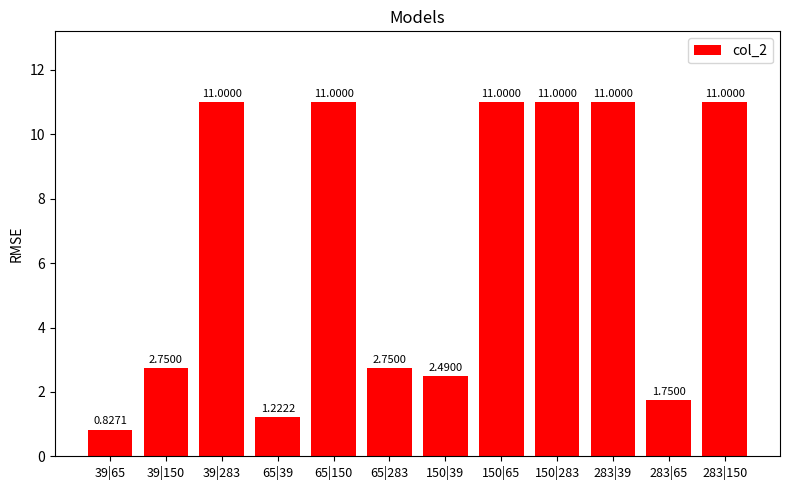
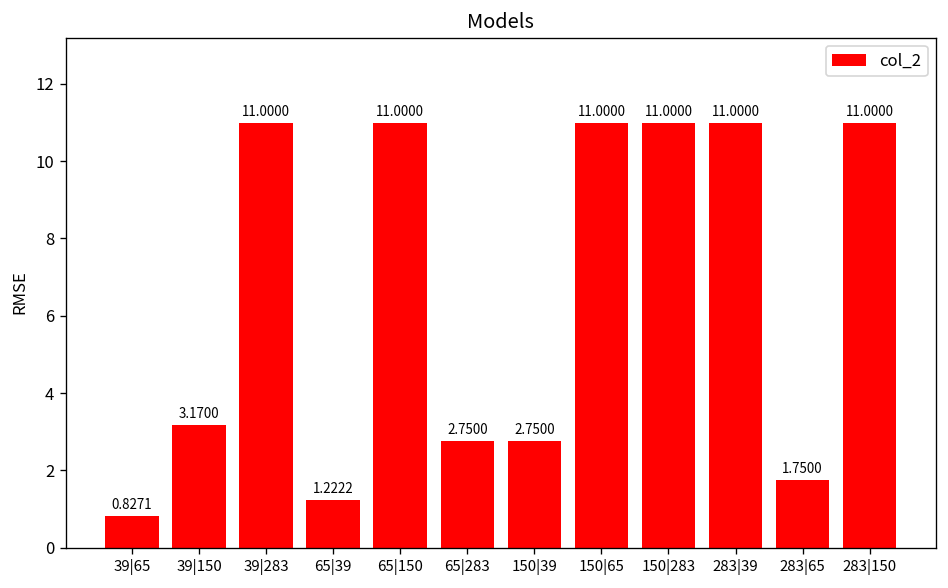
39|150: 2.7500 -> 3.1700
150|39: 2.4900 -> 2.7500
